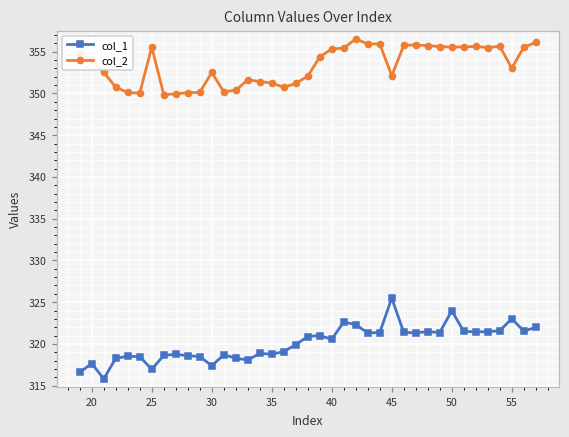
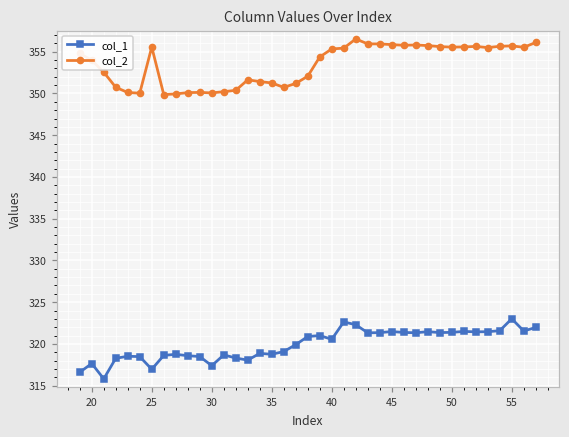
col_2, 30: 353 -> 350
col_1, 45: 325 -> 321
col_2, 45: 352 -> 356
col_1, 50: 324 -> 321
col_2, 55: 353 -> 356
